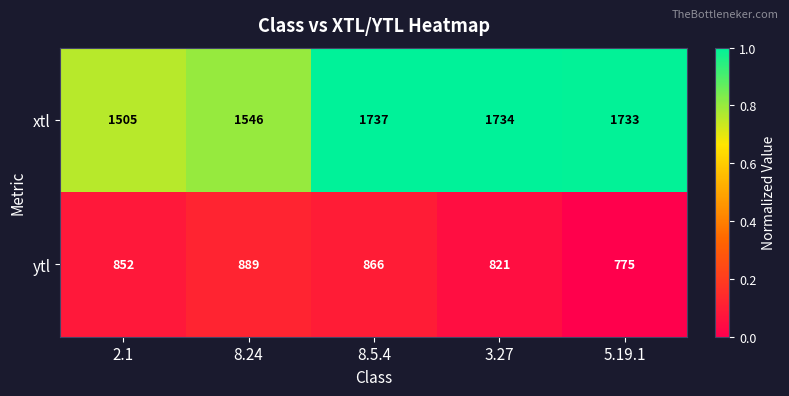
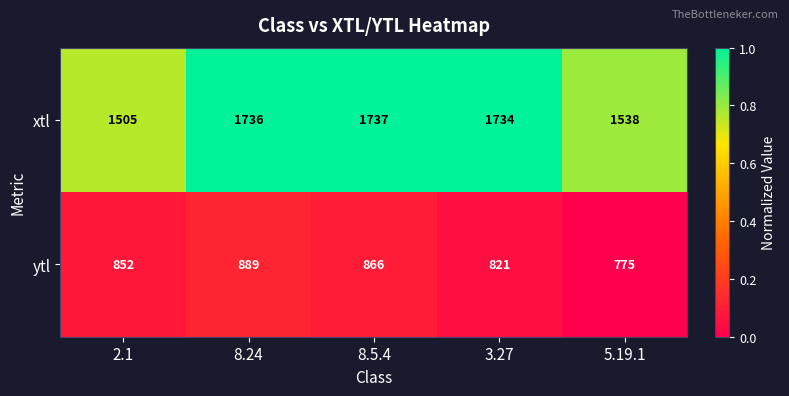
xtl, 8.24: 1546 -> 1736
xtl, 5.19.1: 1733 -> 1538
